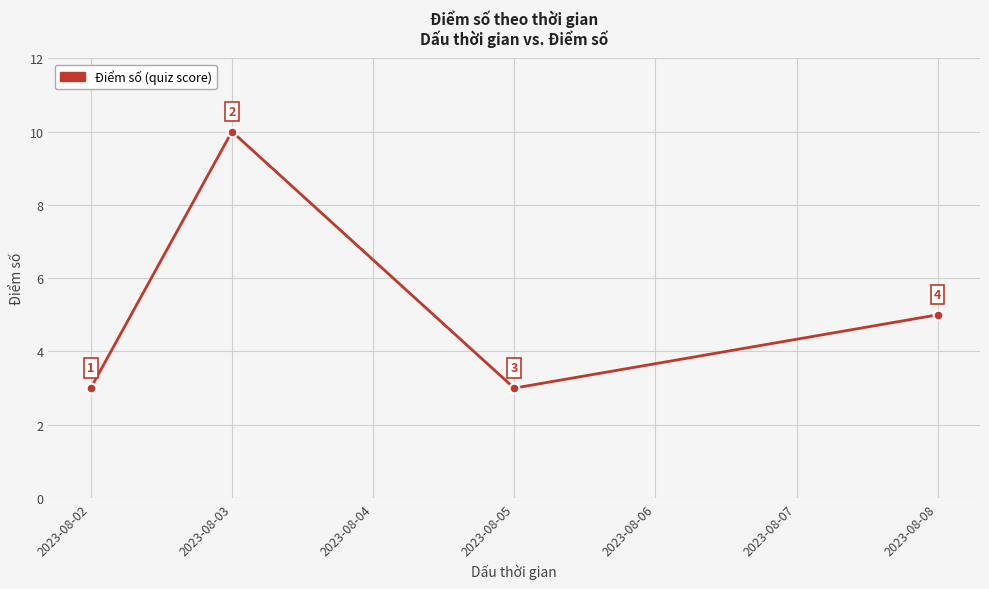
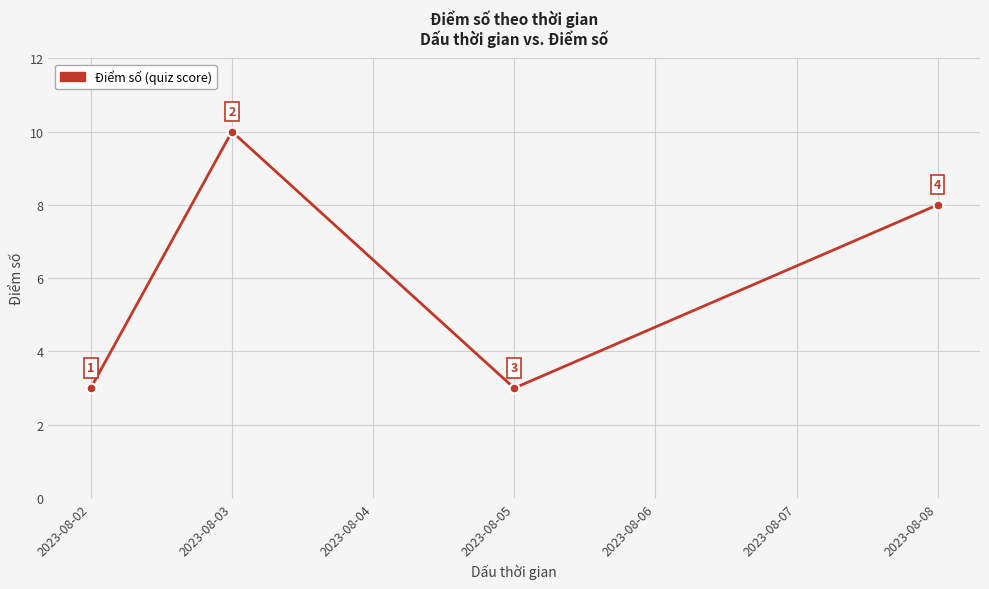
2023-08-08: 5 -> 8
